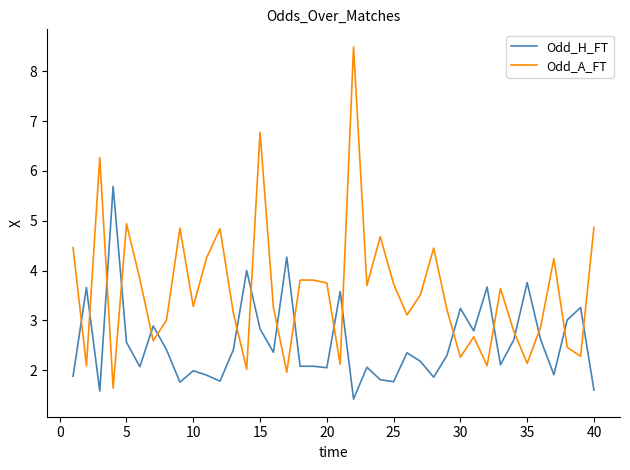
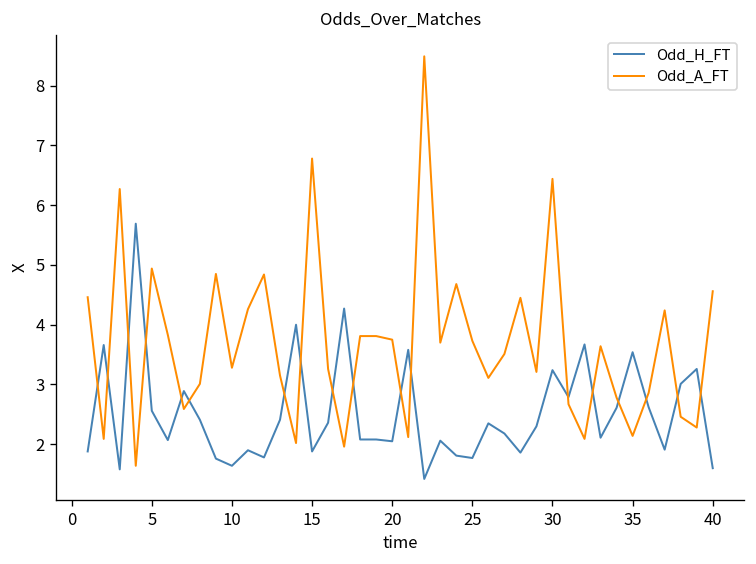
Odd_H_FT, 10: 2.0 -> 1.6
Odd_H_FT, 15: 2.8 -> 1.9
Odd_A_FT, 30: 2.3 -> 6.4
Odd_H_FT, 35: 3.8 -> 3.5
Odd_A_FT, 40: 4.9 -> 4.6
